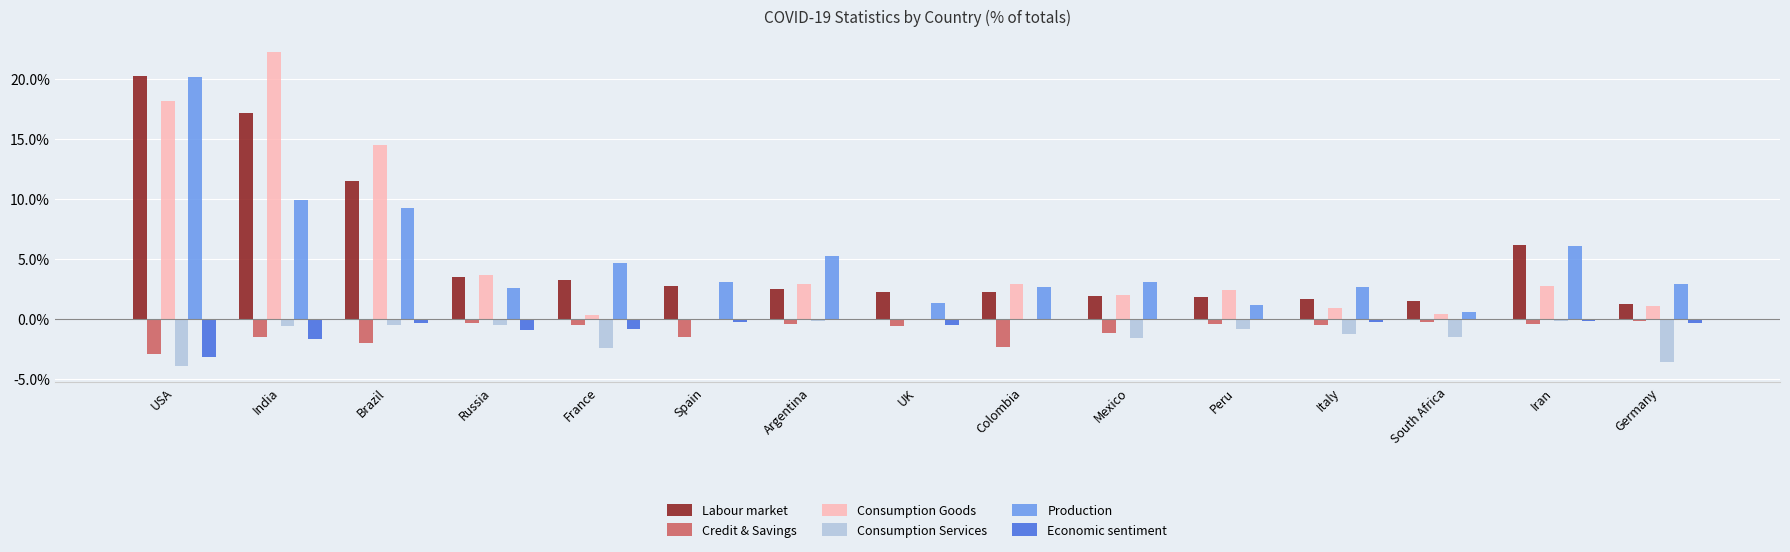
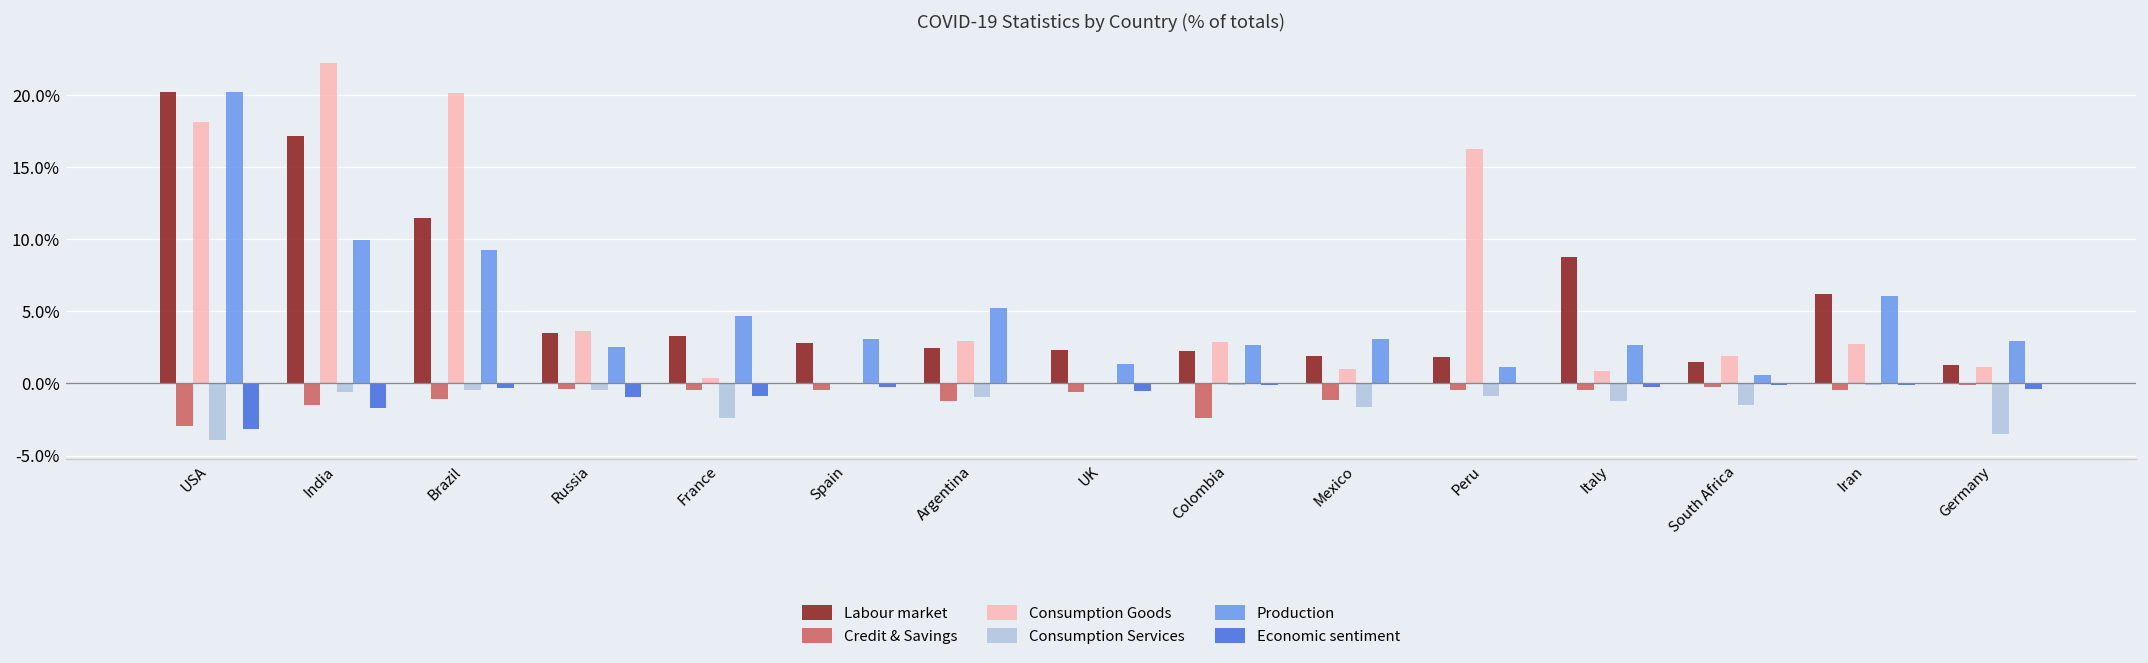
Credit & Savings, Brazil: -2.0% -> -1.1%
Consumption Goods, Brazil: 14.5% -> 20.2%
Credit & Savings, Spain: -1.5% -> -0.5%
Credit & Savings, Argentina: -0.4% -> -1.2%
Consumption Services, Argentina: -0.2% -> -0.9%
Consumption Goods, Mexico: 2.0% -> 1.0%
Consumption Goods, Peru: 2.4% -> 16.2%
Labour market, Italy: 1.7% -> 8.7%
Consumption Goods, South Africa: 0.4% -> 1.9%
